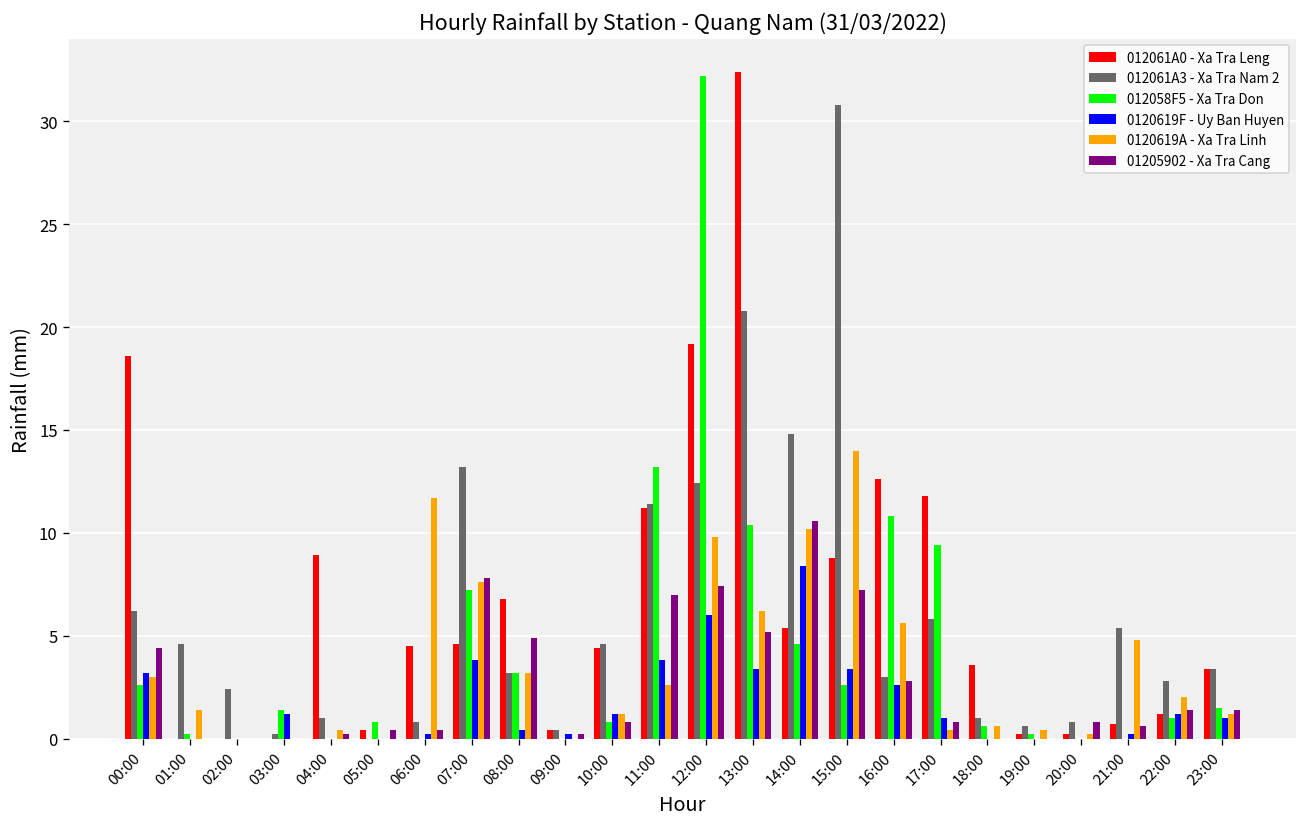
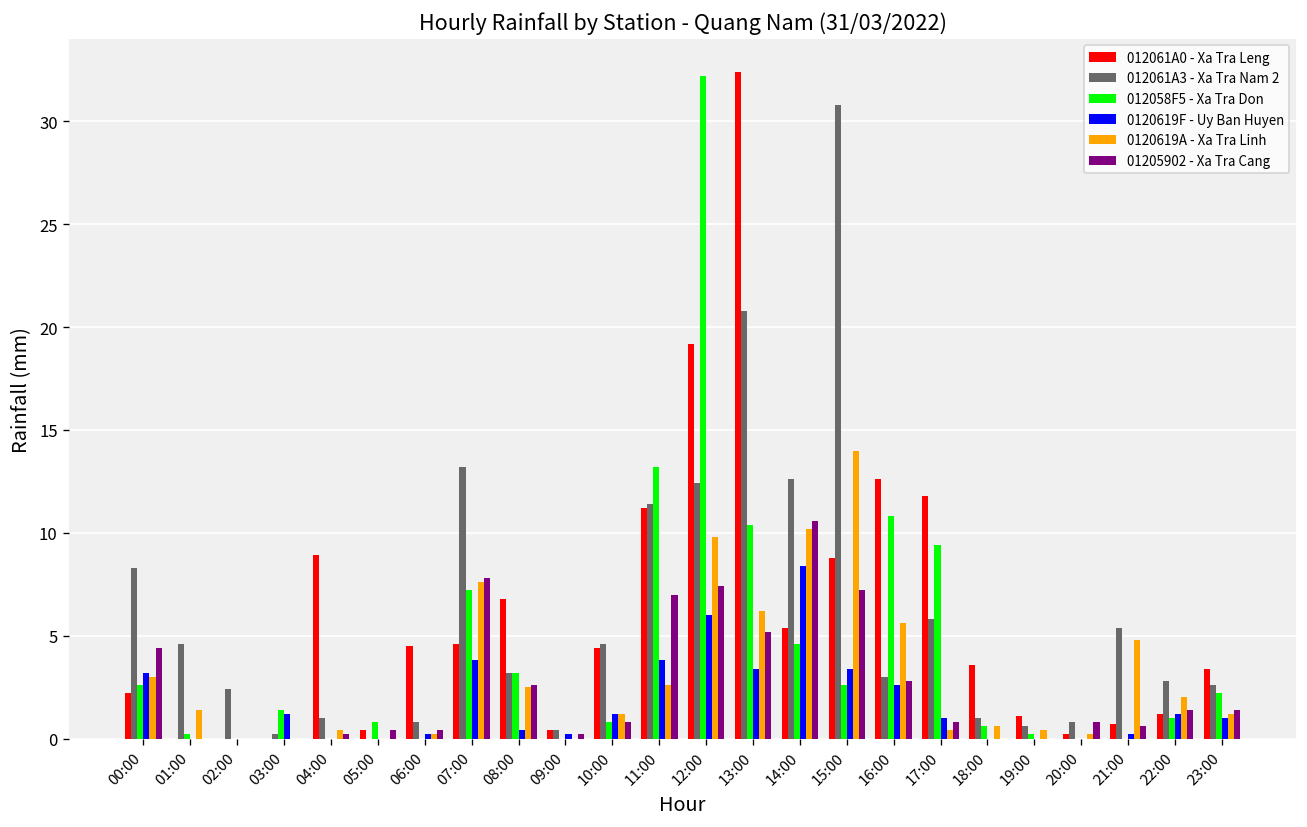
012061A0 - Xa Tra Leng, 00:00: 18.6 -> 2.2
012061A3 - Xa Tra Nam 2, 00:00: 6.2 -> 8.3
0120619A - Xa Tra Linh, 06:00: 11.7 -> 0.2
0120619A - Xa Tra Linh, 08:00: 3.2 -> 2.5
01205902 - Xa Tra Cang, 08:00: 4.9 -> 2.6
012061A3 - Xa Tra Nam 2, 14:00: 14.8 -> 12.6
012061A0 - Xa Tra Leng, 19:00: 0.2 -> 1.1
012061A3 - Xa Tra Nam 2, 23:00: 3.4 -> 2.6
012058F5 - Xa Tra Don, 23:00: 1.5 -> 2.2
